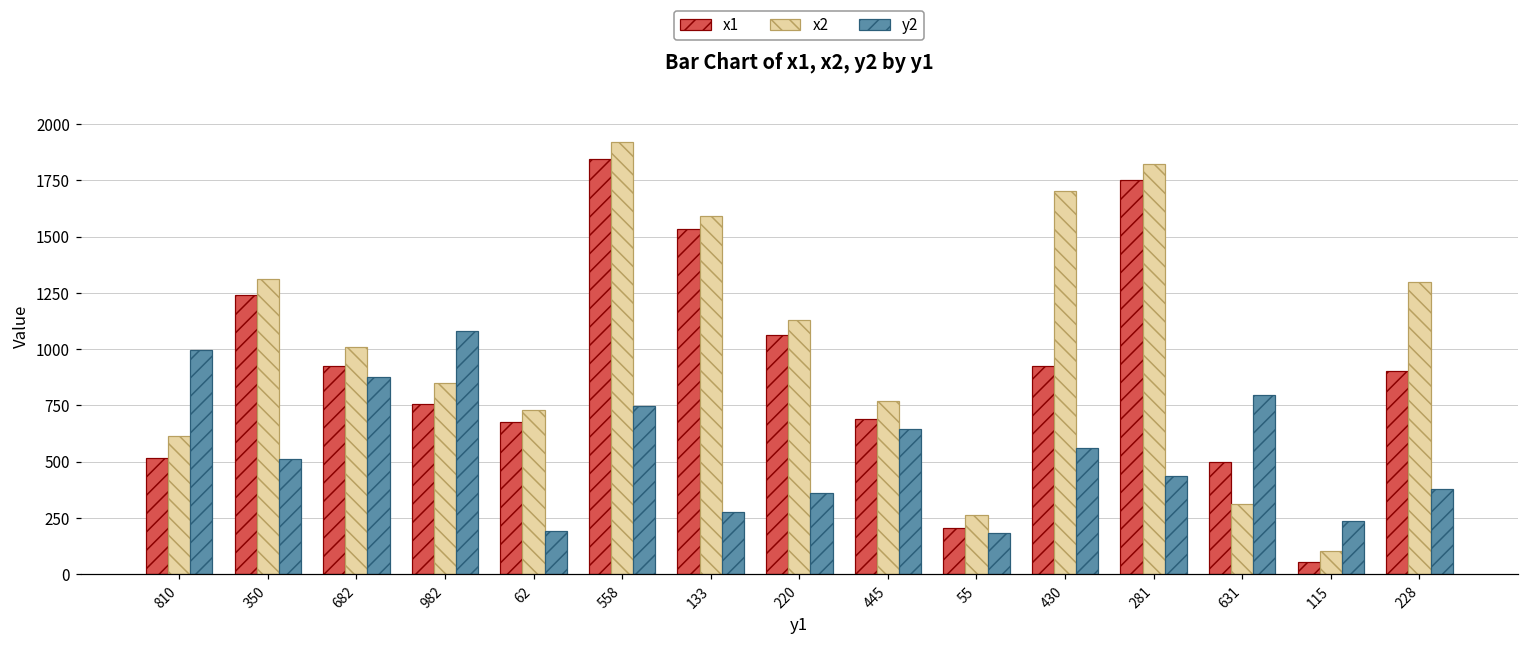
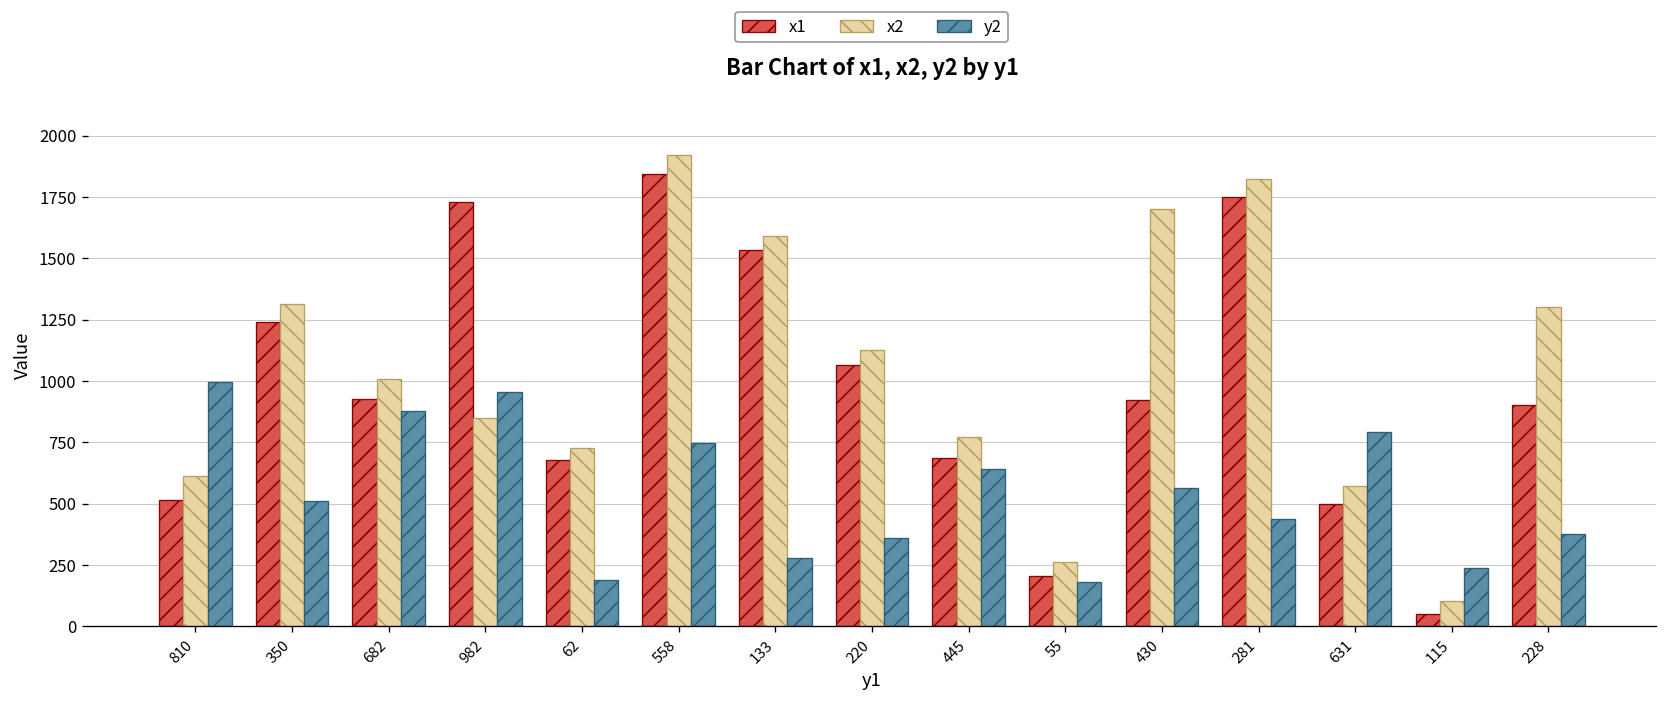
x1, 982: 760 -> 1730
y2, 982: 1080 -> 960
x2, 631: 310 -> 570
